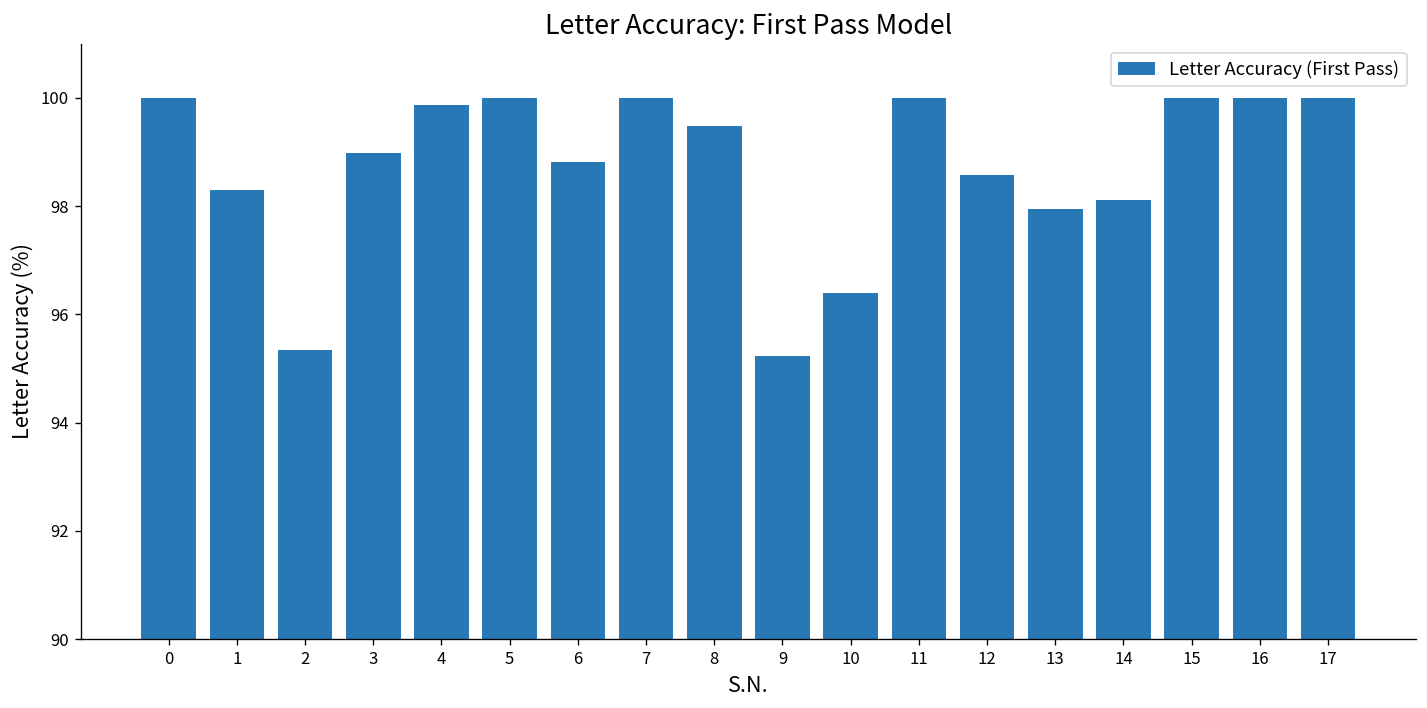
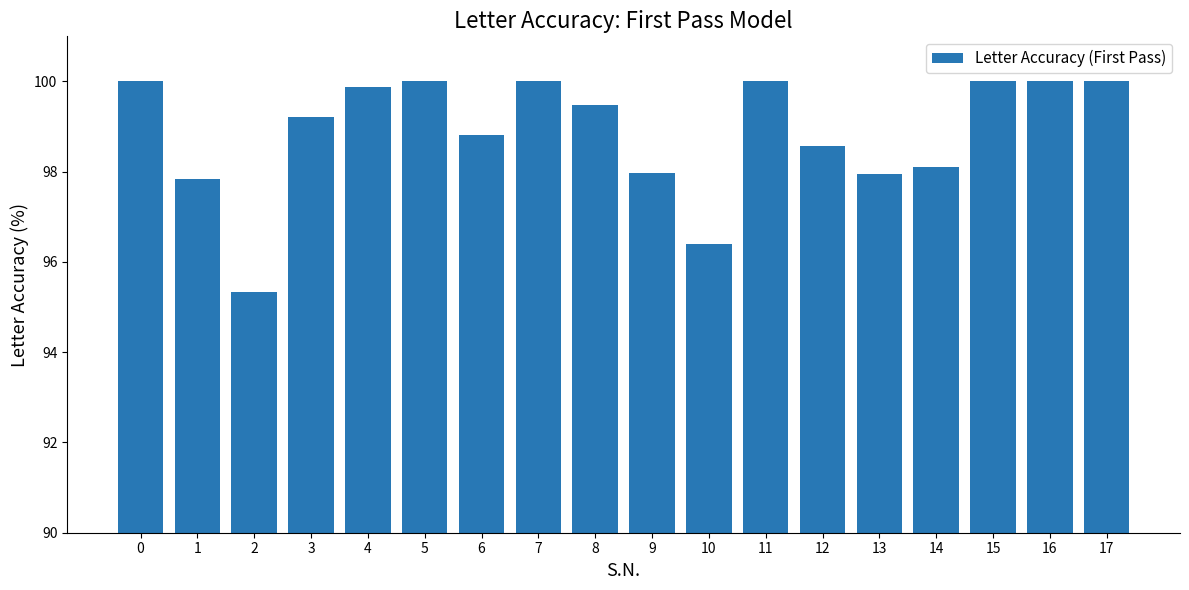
1: 98.3 -> 97.8
3: 99.0 -> 99.2
9: 95.2 -> 98.0
